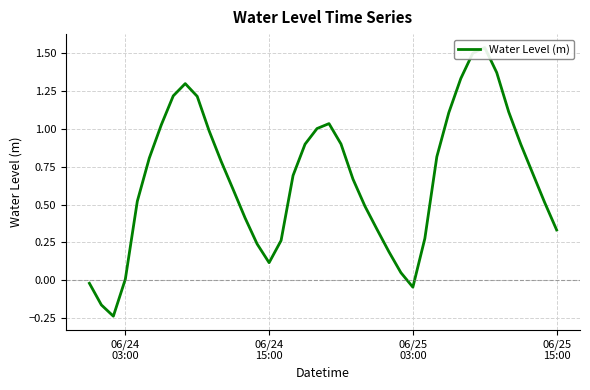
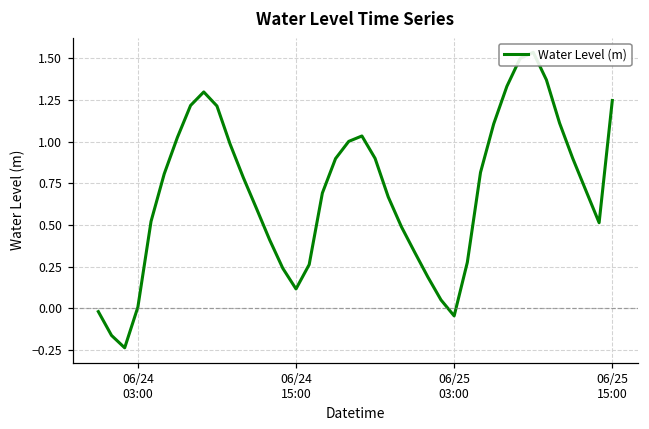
06/25 15:00: 0.33 -> 1.25
